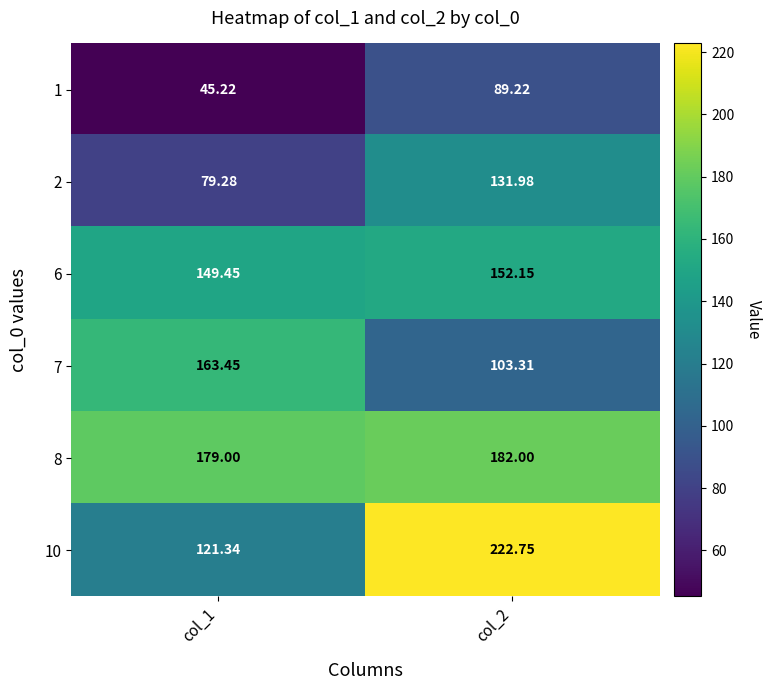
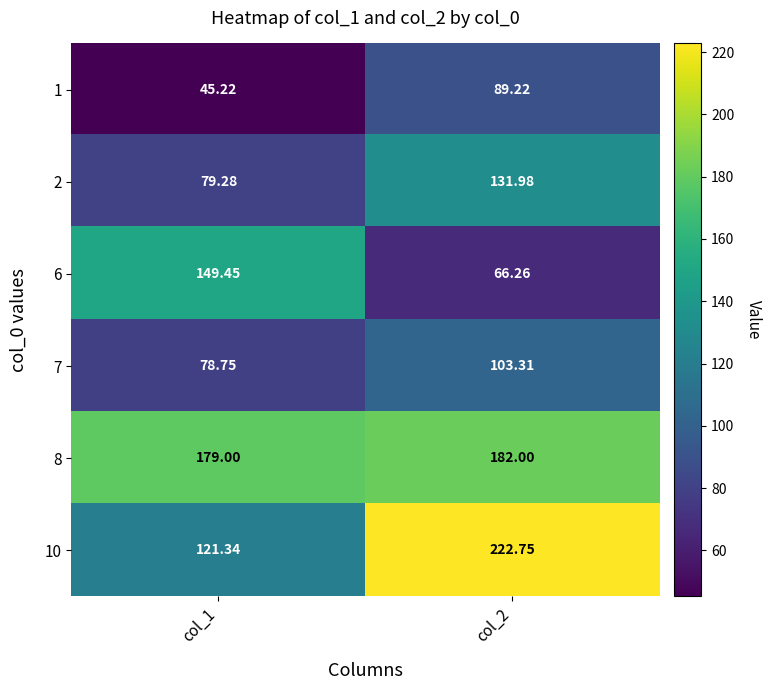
6, col_2: 152.15 -> 66.26
7, col_1: 163.45 -> 78.75
